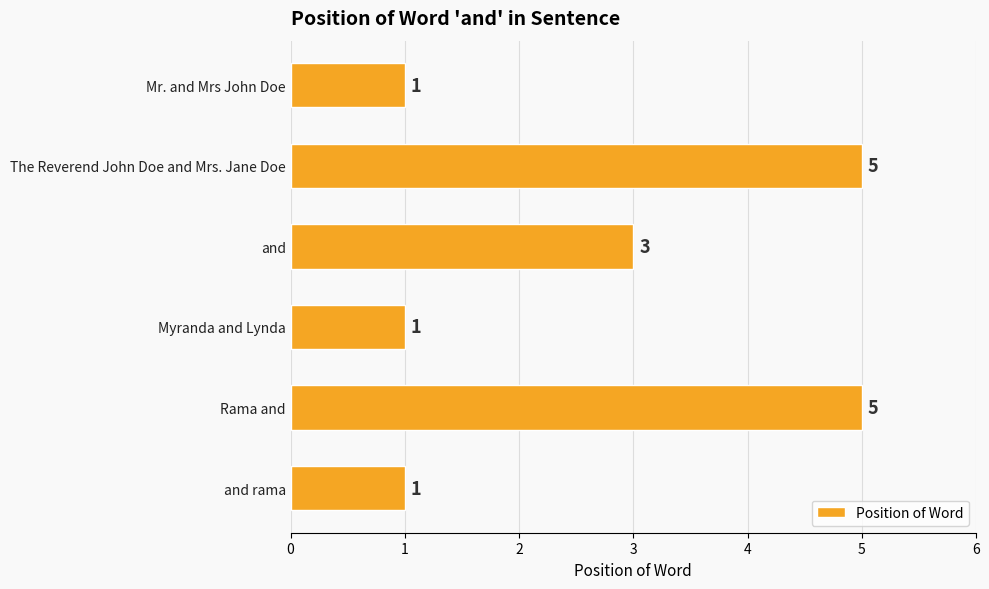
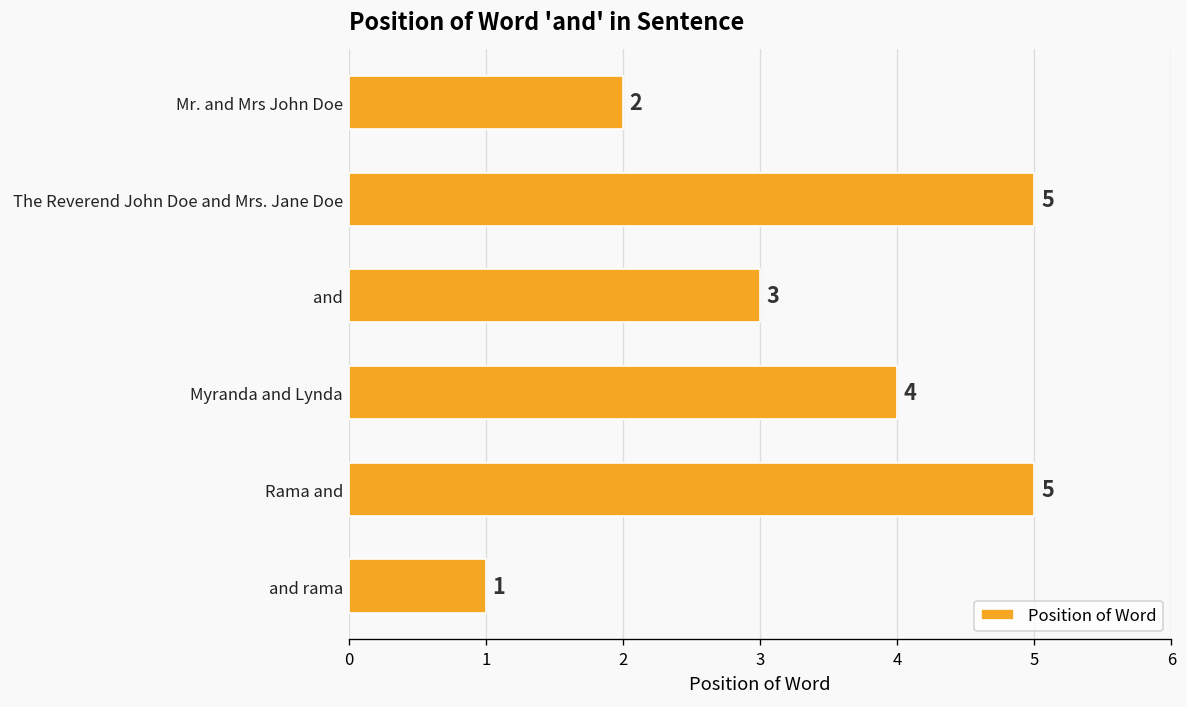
Mr. and Mrs John Doe: 1 -> 2
Myranda and Lynda: 1 -> 4
